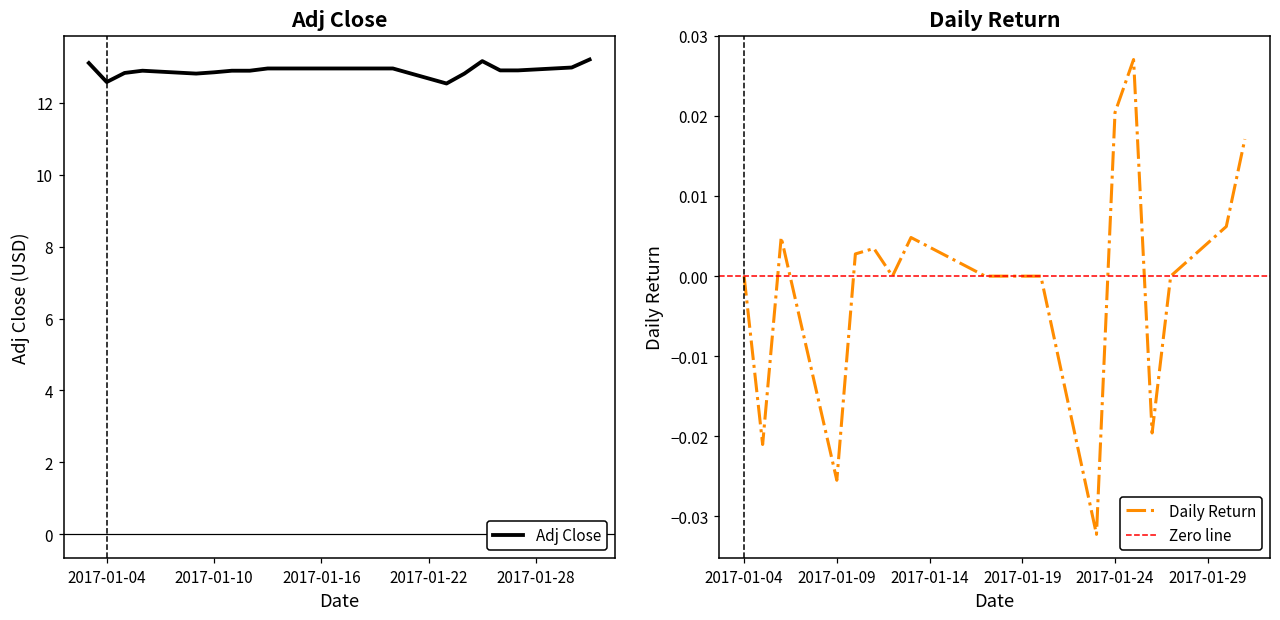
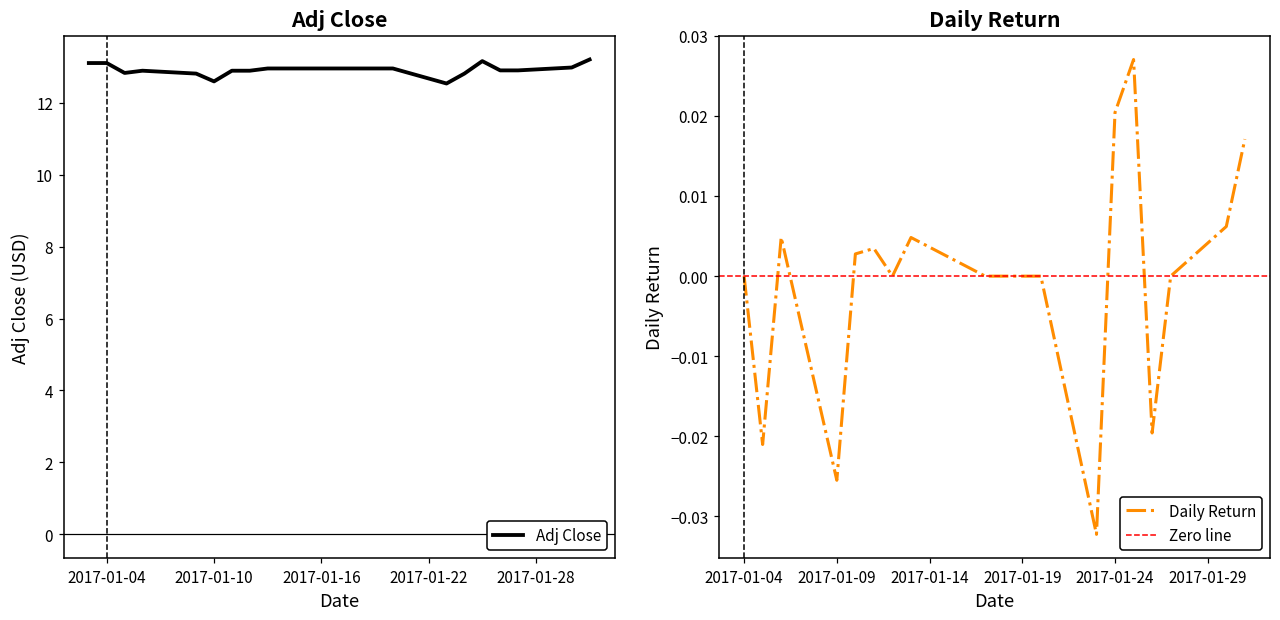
Adj Close, 2017-01-04: 12.6 -> 13.1
Adj Close, 2017-01-10: 12.8 -> 12.6
